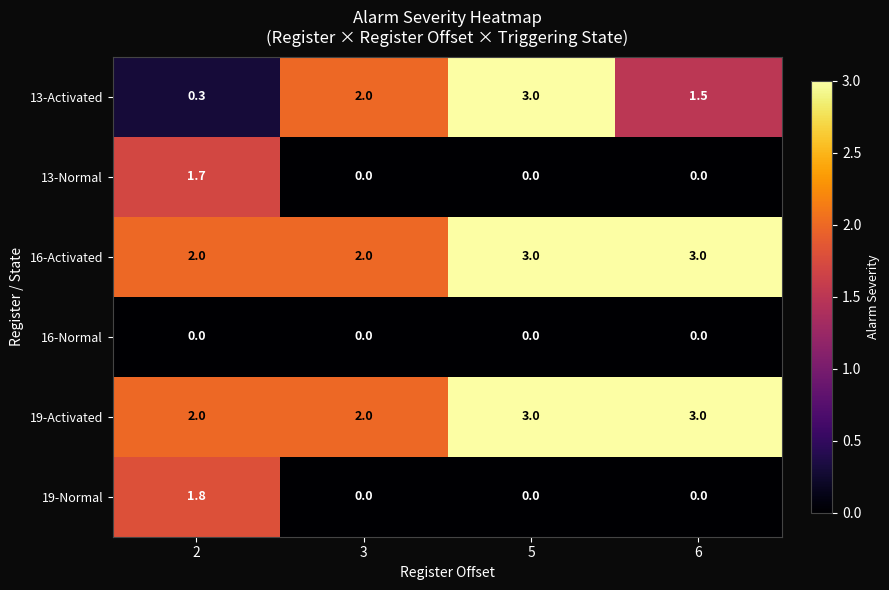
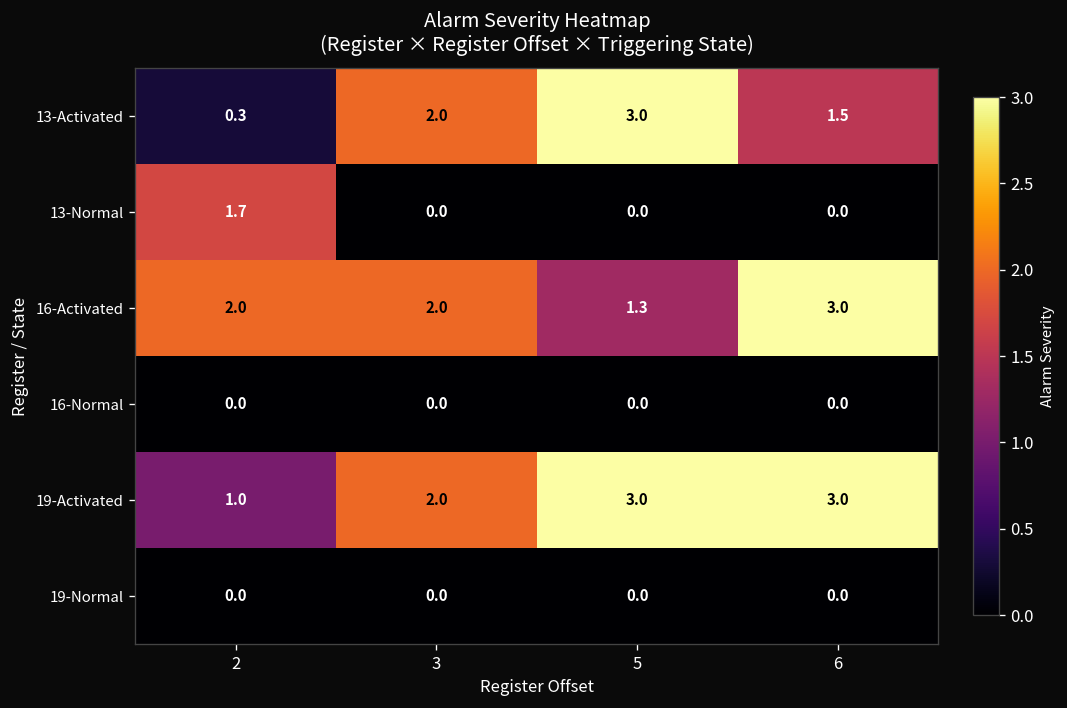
16-Activated, 5: 3.0 -> 1.3
19-Activated, 2: 2.0 -> 1.0
19-Normal, 2: 1.8 -> 0.0
